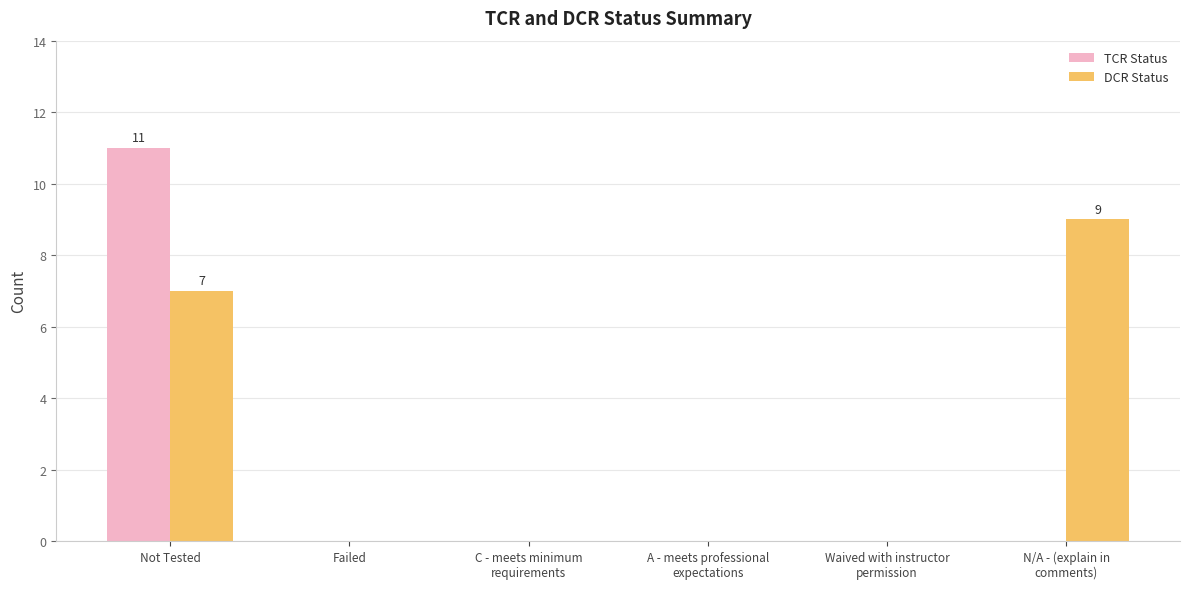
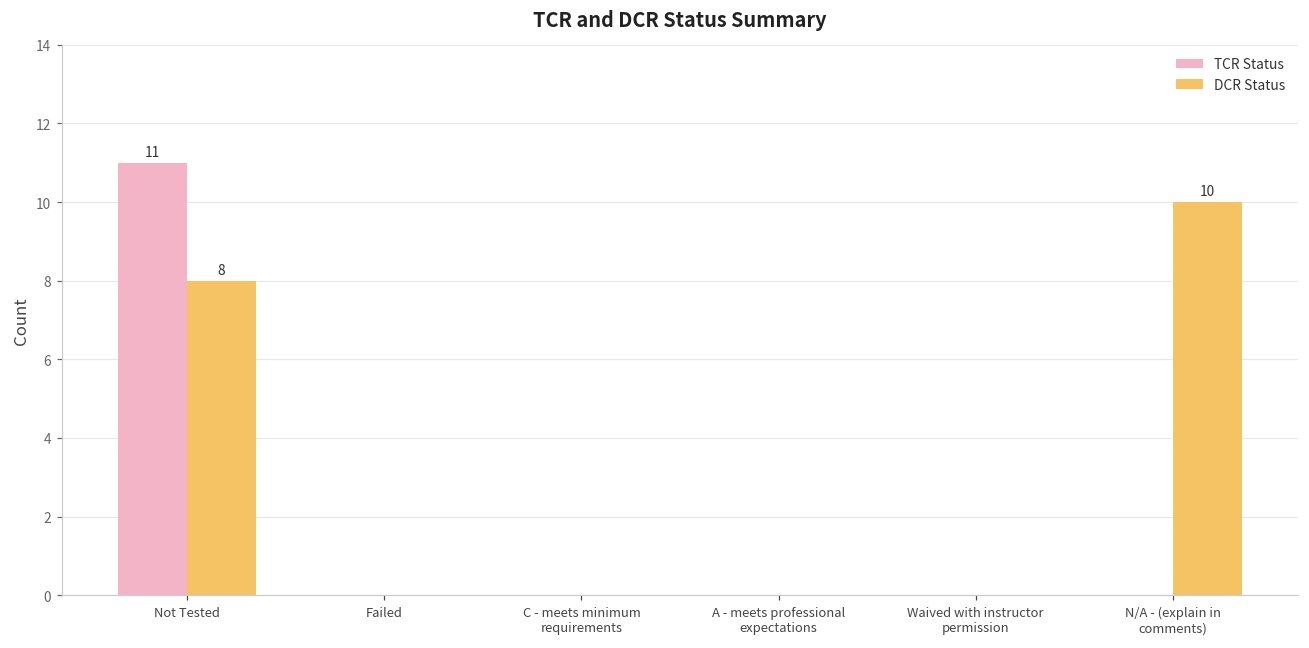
DCR Status, Not Tested: 7 -> 8
DCR Status, N/A - (explain in comments): 9 -> 10
